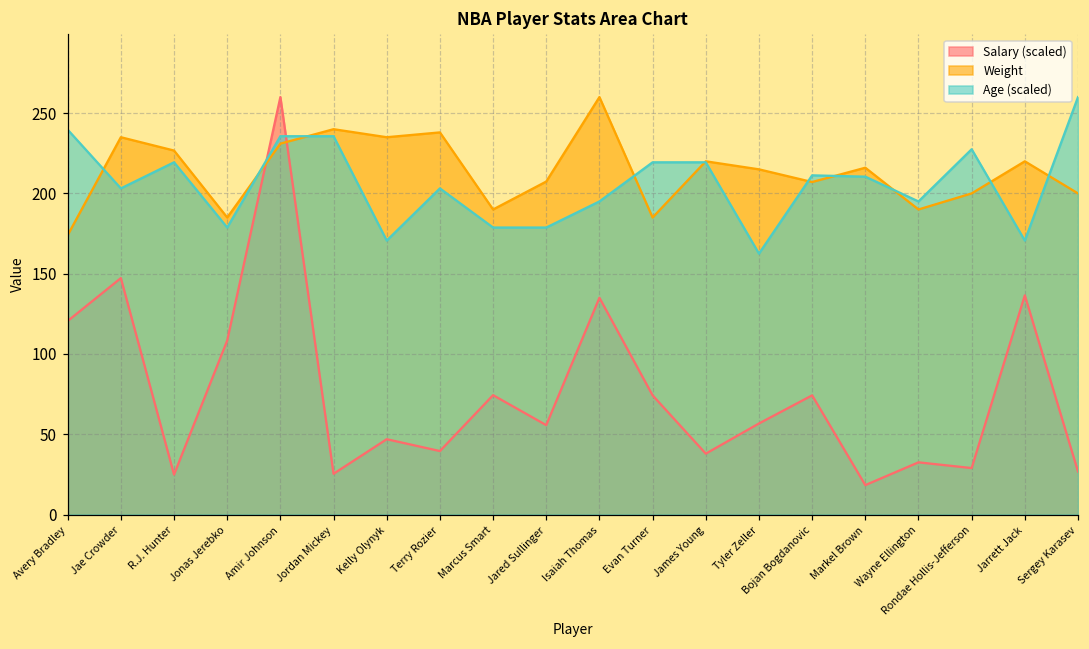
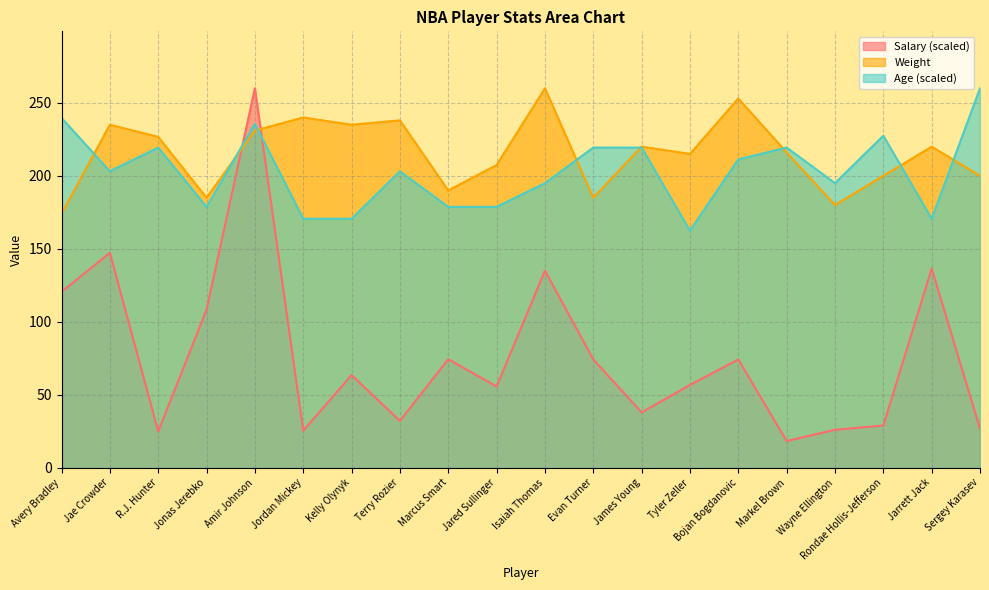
Age (scaled), Jordan Mickey: 236 -> 171
Salary (scaled), Kelly Olynyk: 47 -> 63
Salary (scaled), Terry Rozier: 40 -> 32
Weight, Bojan Bogdanovic: 207 -> 253
Age (scaled), Markel Brown: 210 -> 219
Salary (scaled), Wayne Ellington: 33 -> 26
Weight, Wayne Ellington: 190 -> 180
